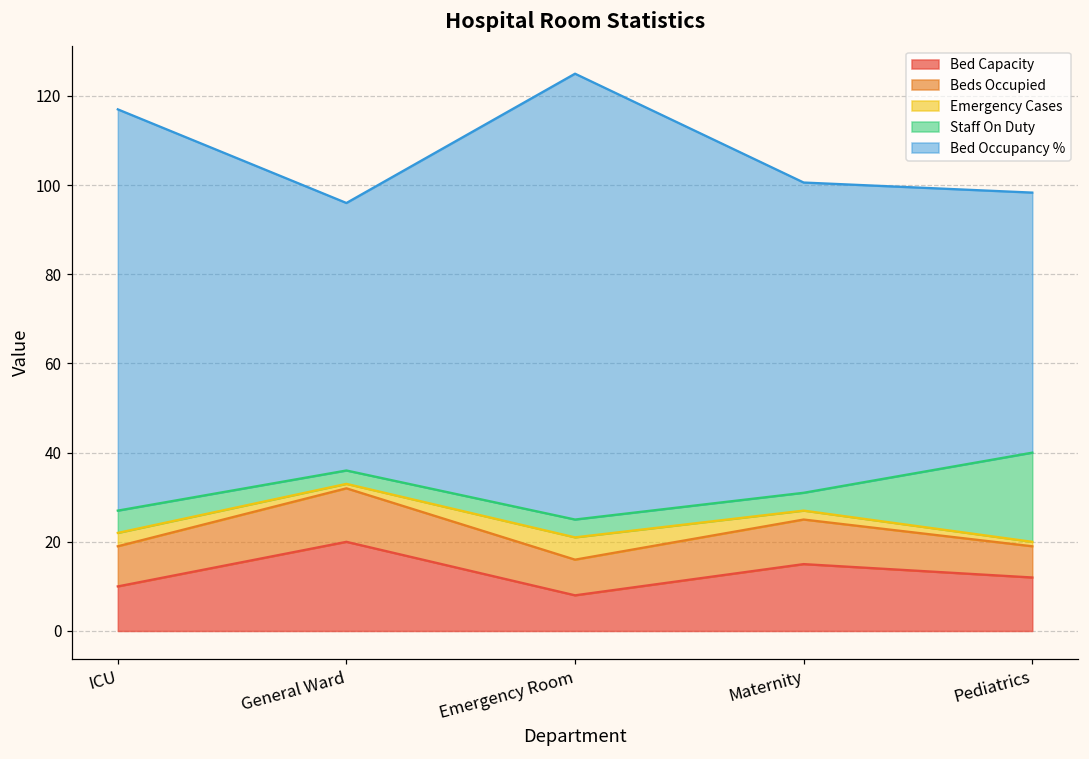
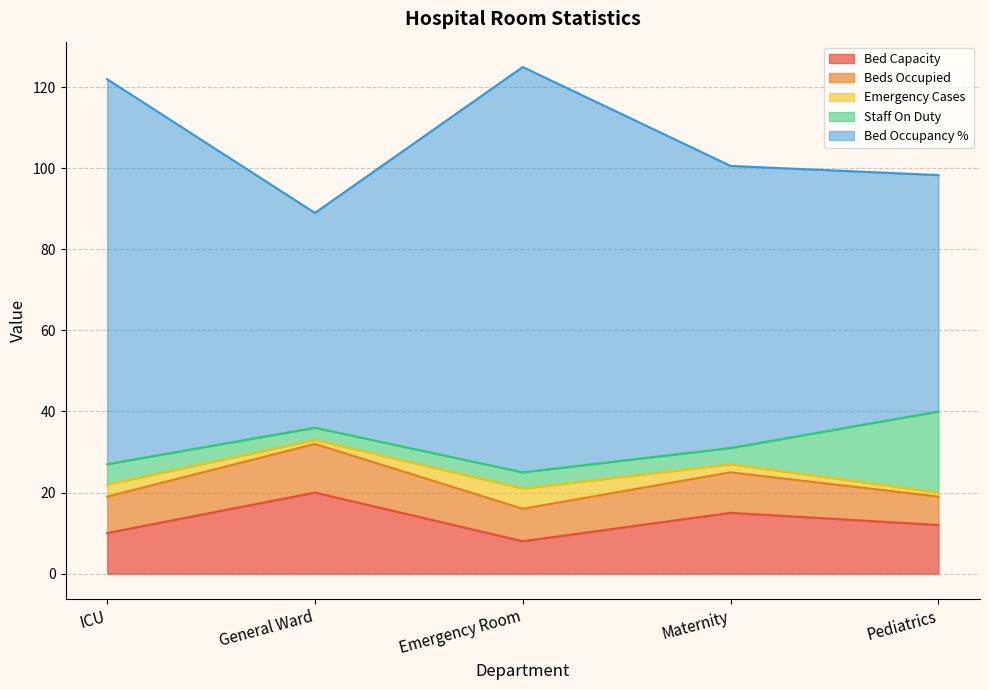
Bed Occupancy %, ICU: 90 -> 95
Bed Occupancy %, General Ward: 60 -> 53
